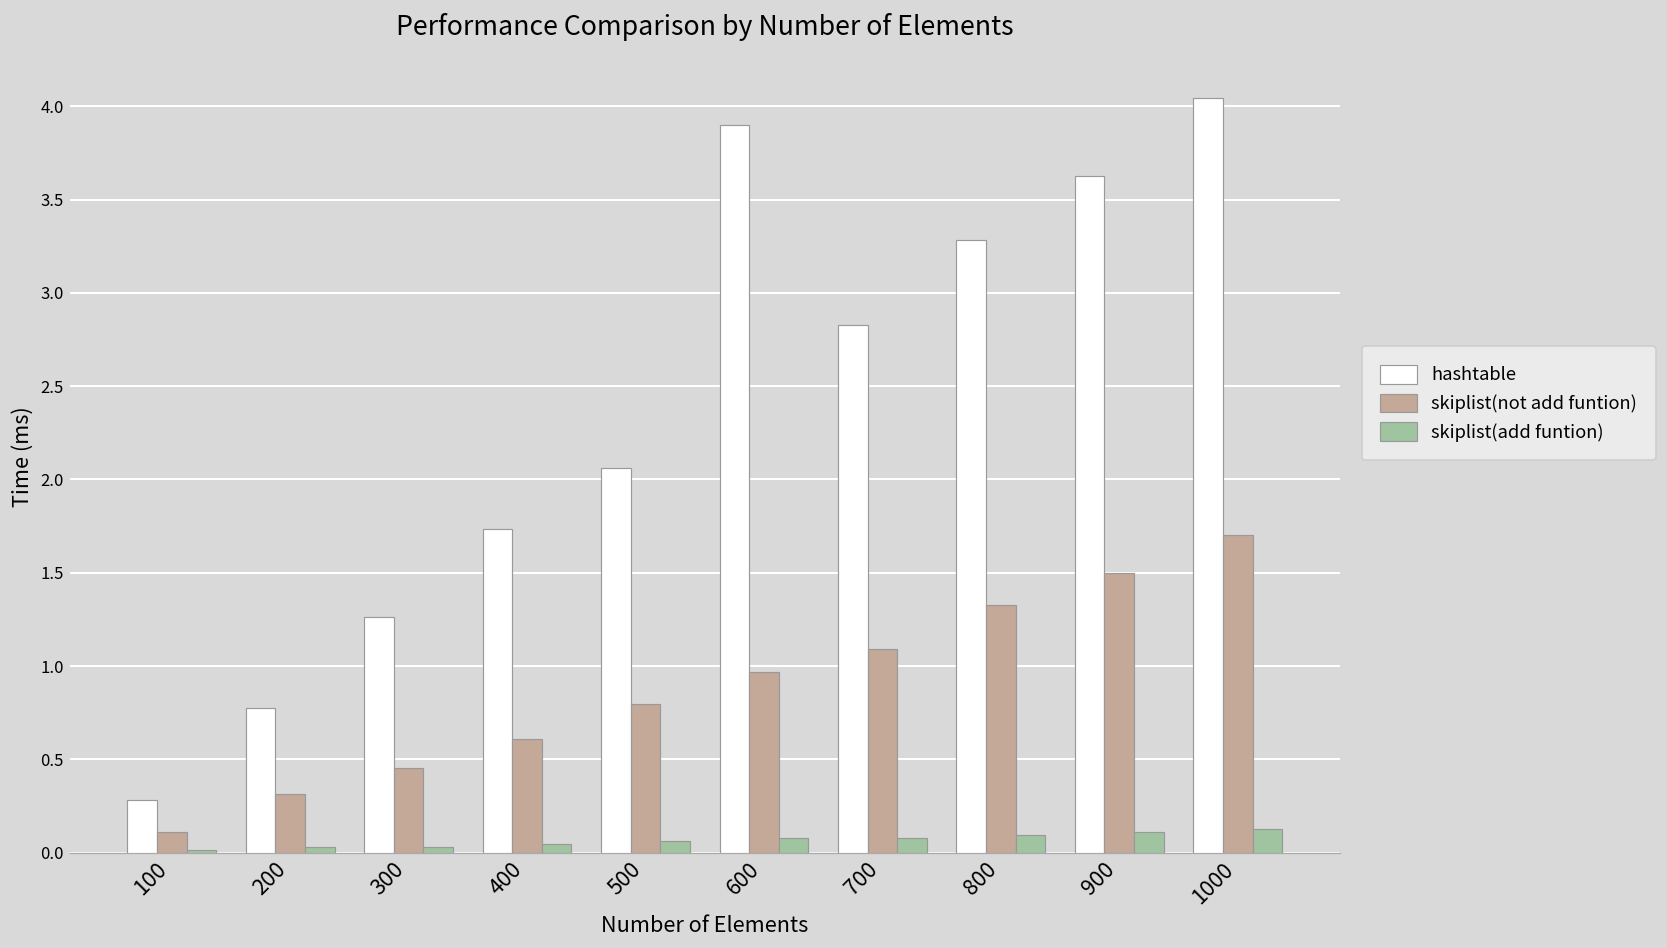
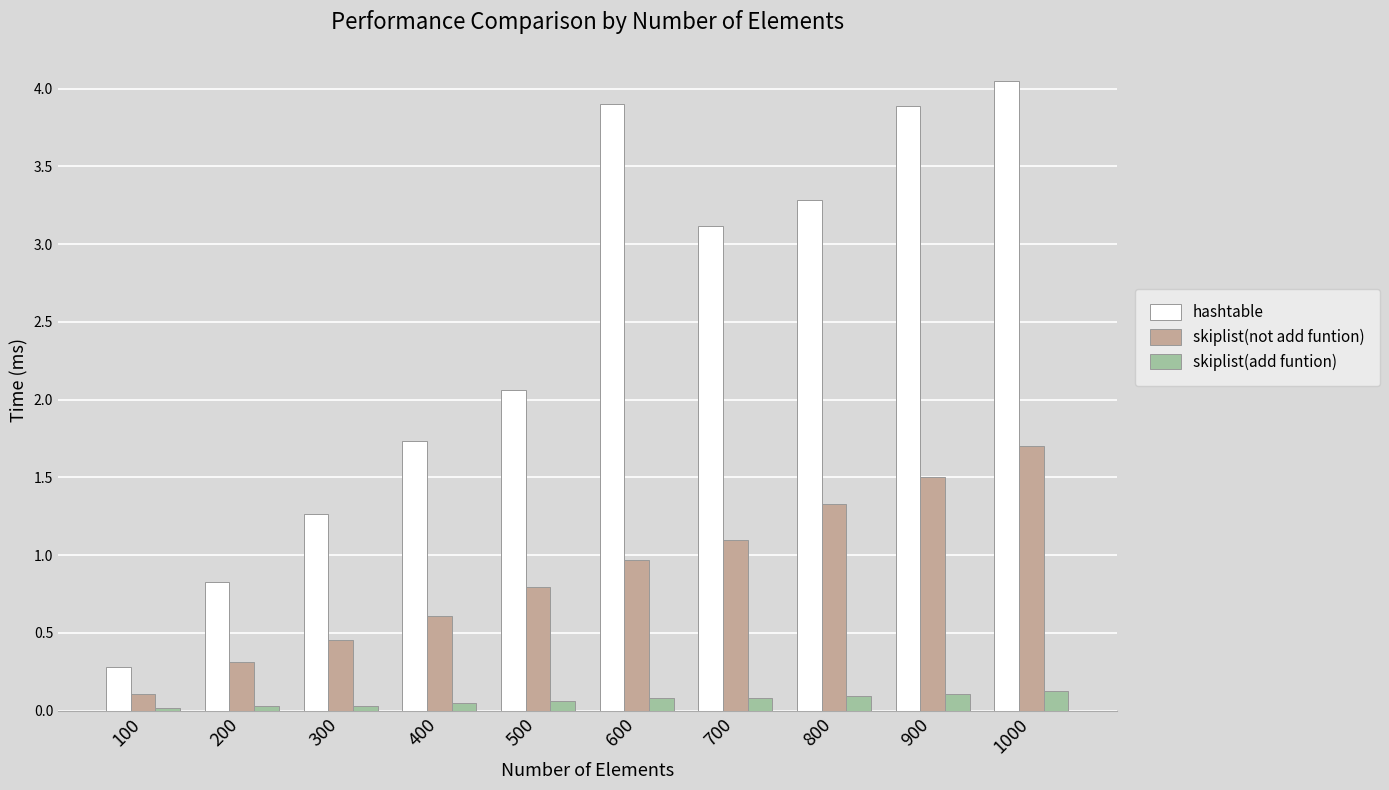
hashtable, 200: 0.77 -> 0.83
hashtable, 700: 2.83 -> 3.12
hashtable, 900: 3.63 -> 3.89
